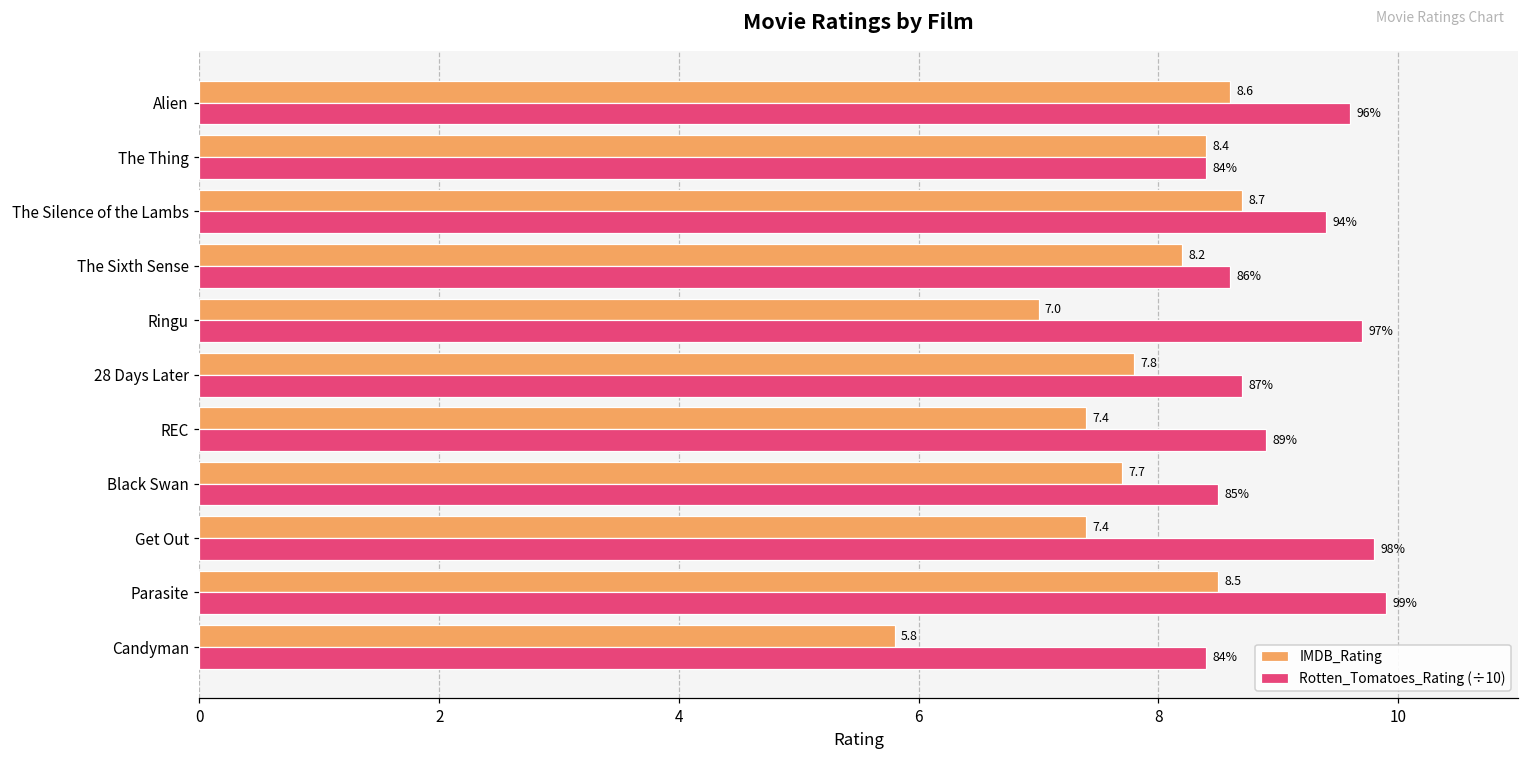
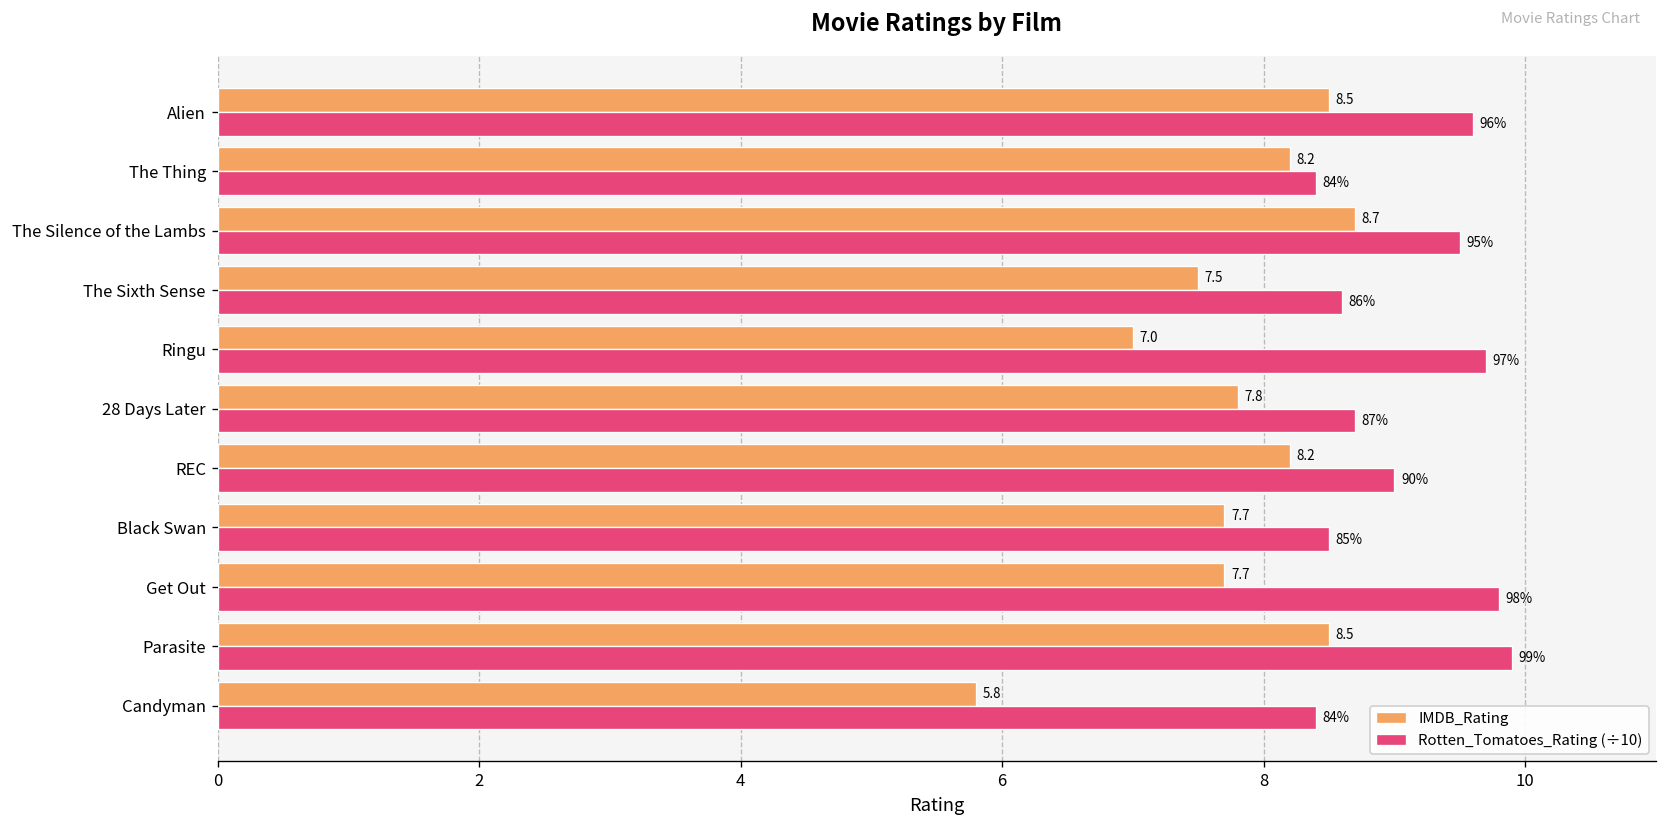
IMDB_Rating, Alien: 8.6 -> 8.5
IMDB_Rating, The Thing: 8.4 -> 8.2
Rotten_Tomatoes_Rating (÷10), The Silence of the Lambs: 94% -> 95%
IMDB_Rating, The Sixth Sense: 8.2 -> 7.5
IMDB_Rating, REC: 7.4 -> 8.2
Rotten_Tomatoes_Rating (÷10), REC: 89% -> 90%
IMDB_Rating, Get Out: 7.4 -> 7.7
